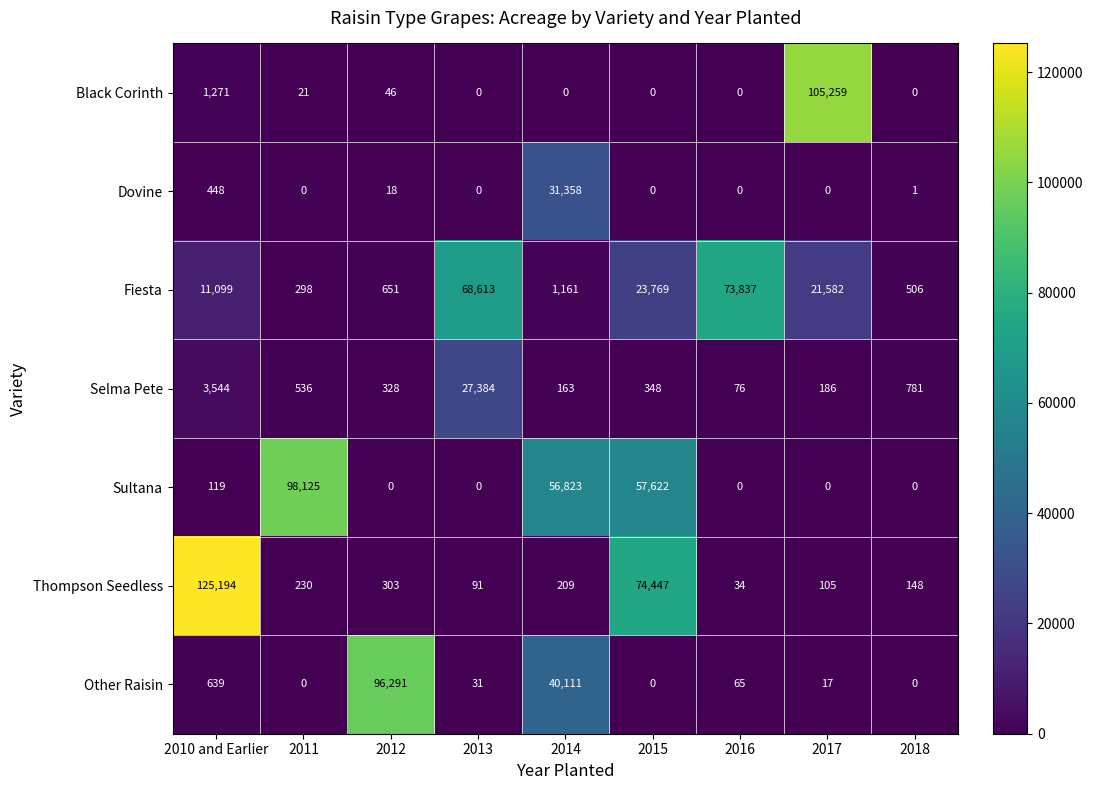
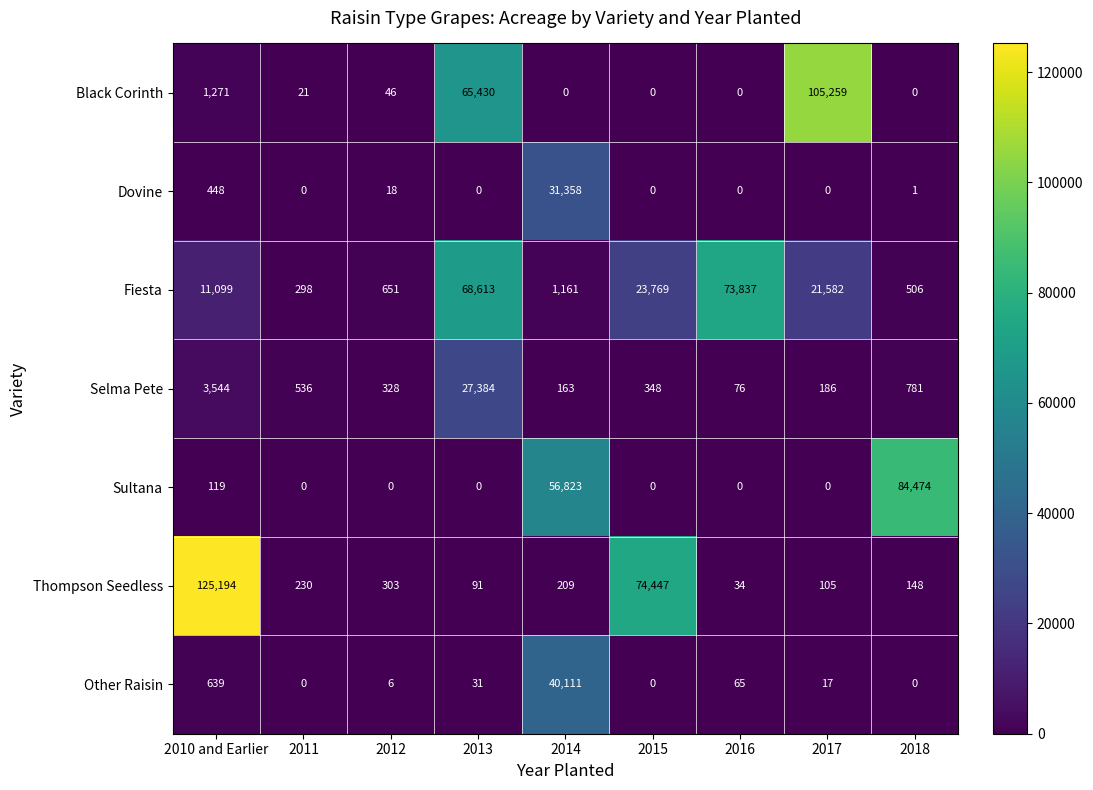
Black Corinth, 2013: 0 -> 65,430
Sultana, 2011: 98,125 -> 0
Sultana, 2015: 57,622 -> 0
Sultana, 2018: 0 -> 84,474
Other Raisin, 2012: 96,291 -> 6
